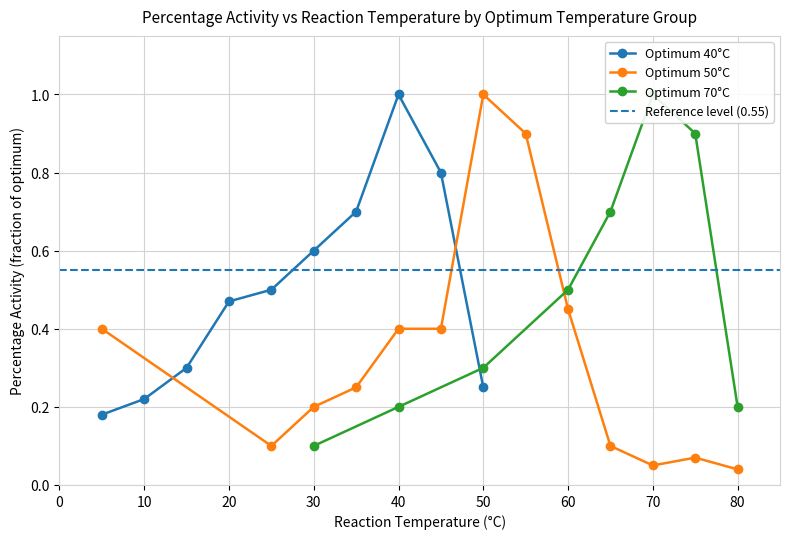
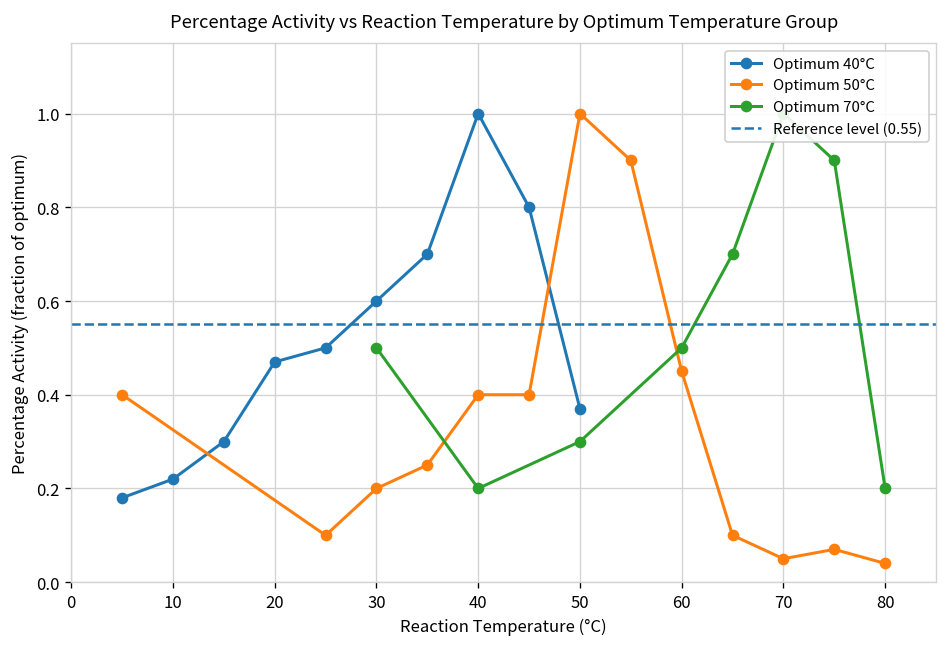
Optimum 70°C, 30: 0.1 -> 0.5
Optimum 40°C, 50: 0.25 -> 0.37
